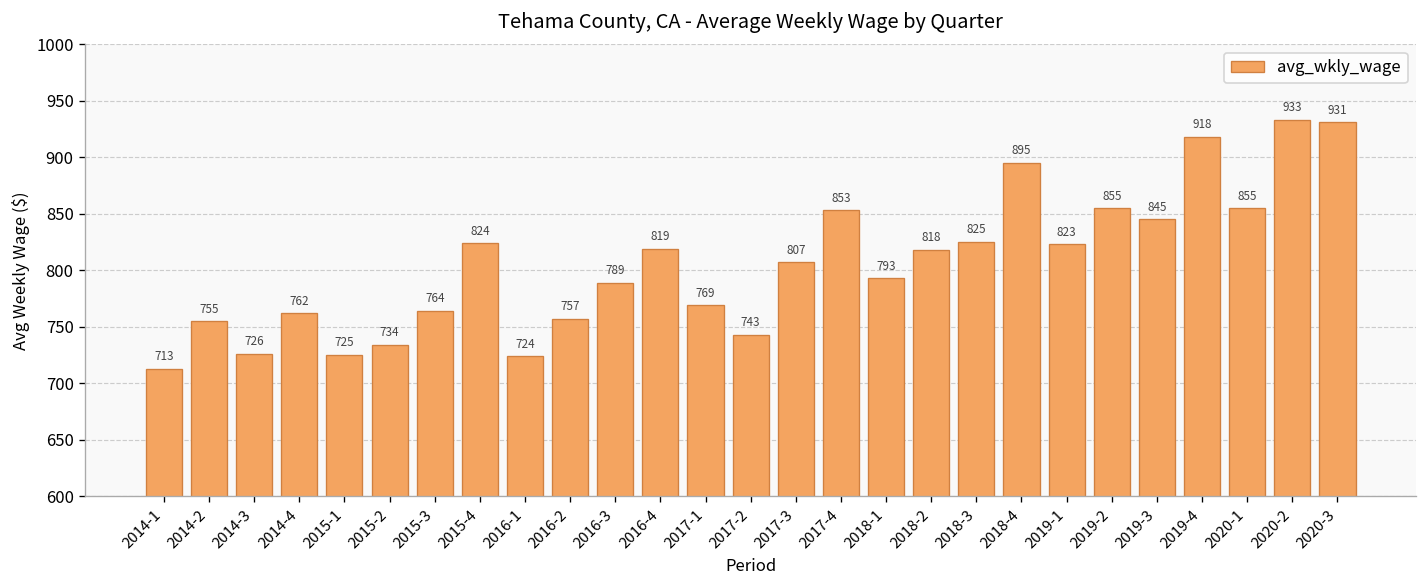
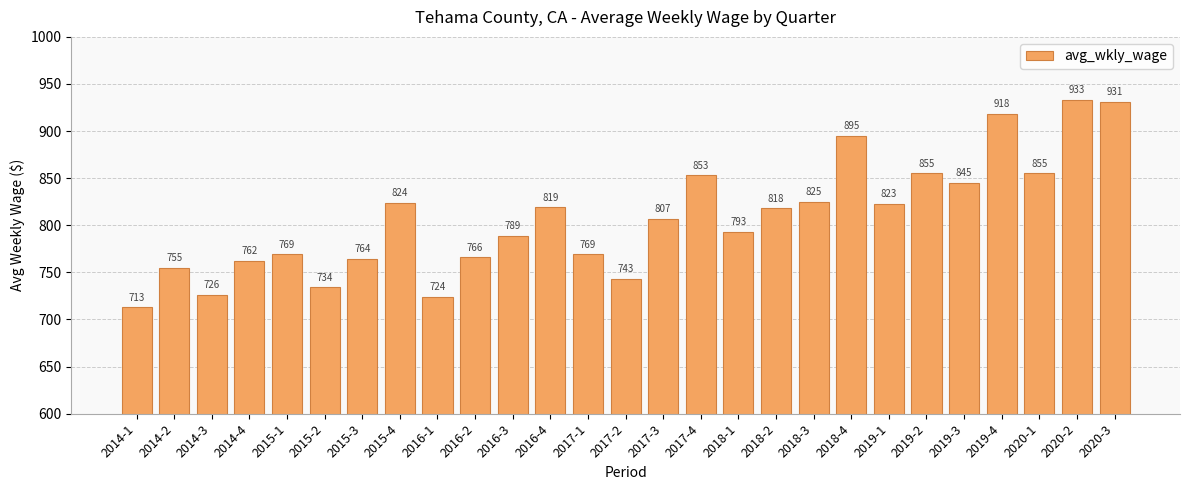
2015-1: 725 -> 769
2016-2: 757 -> 766
